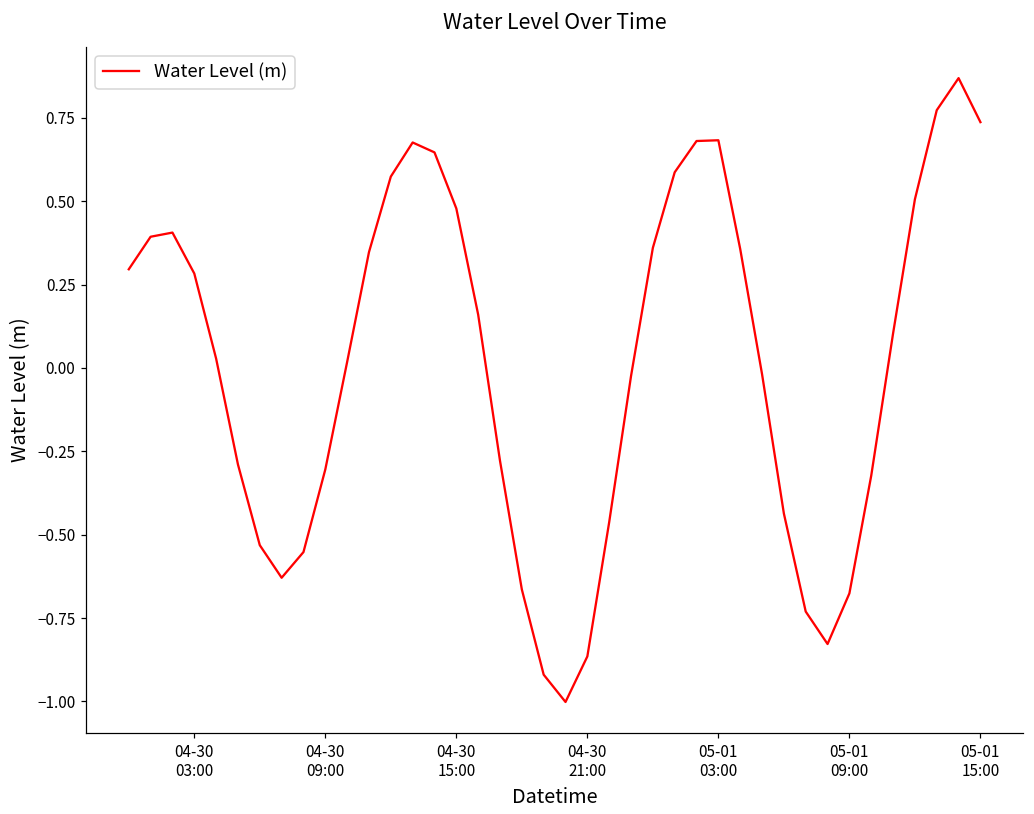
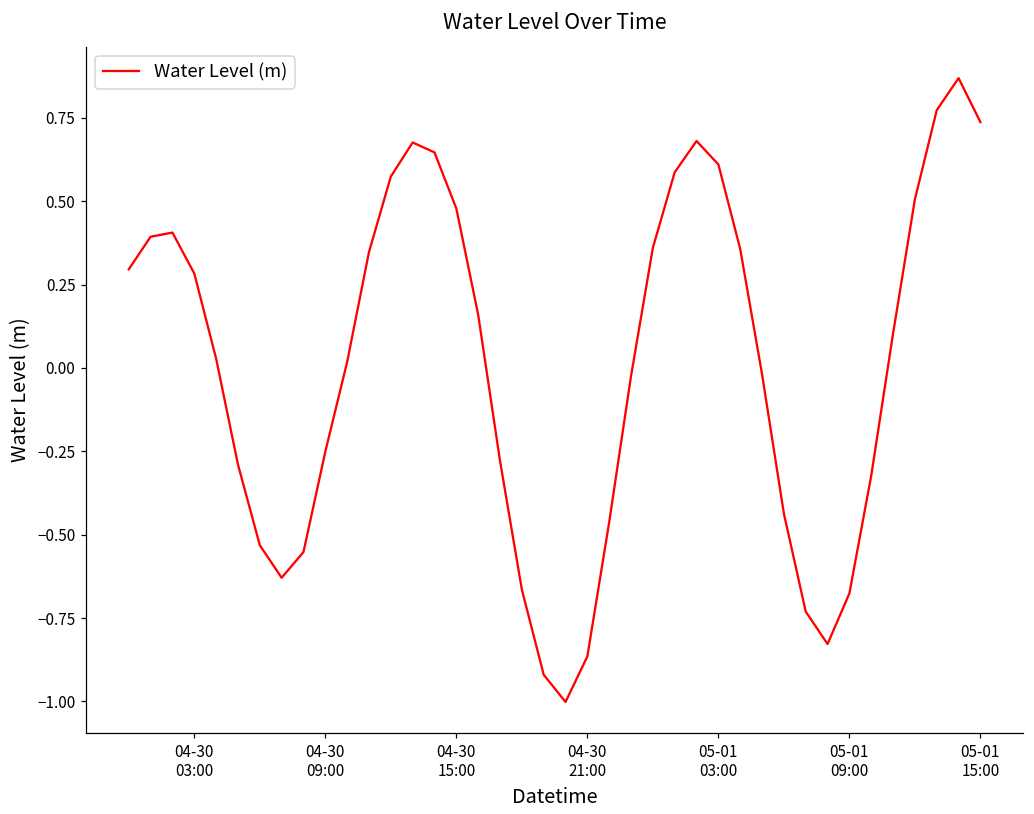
04-30 09:00: -0.30 -> -0.25
05-01 03:00: 0.68 -> 0.61
